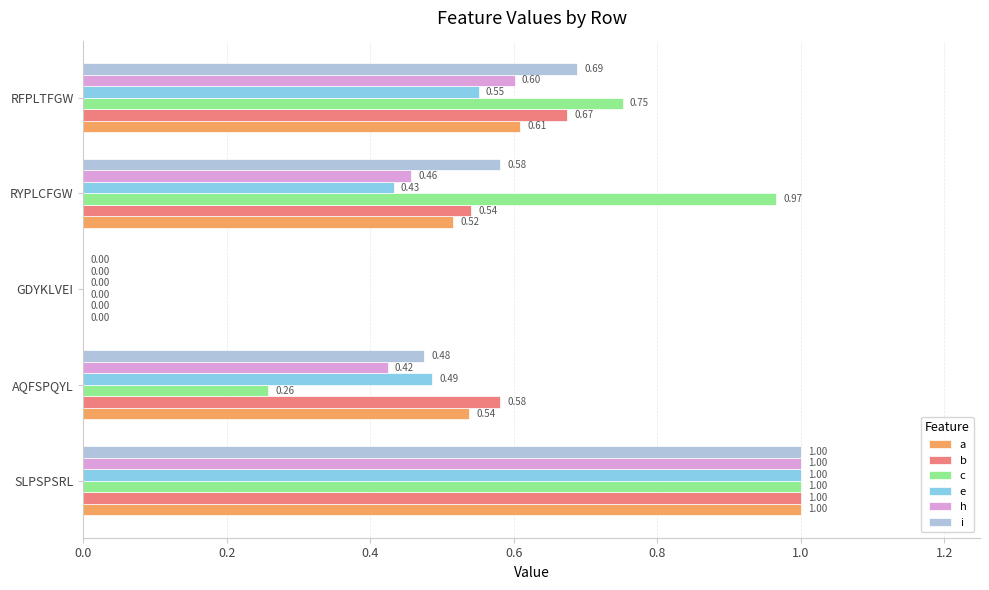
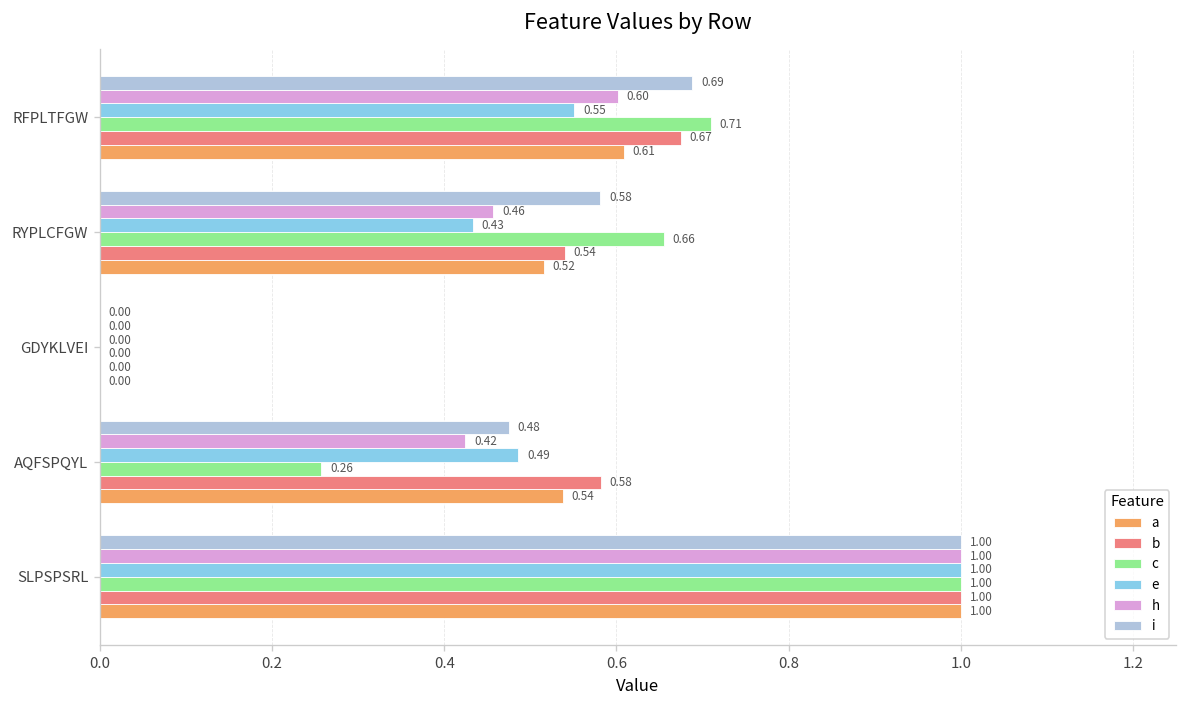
c, RFPLTFGW: 0.75 -> 0.71
c, RYPLCFGW: 0.97 -> 0.66
